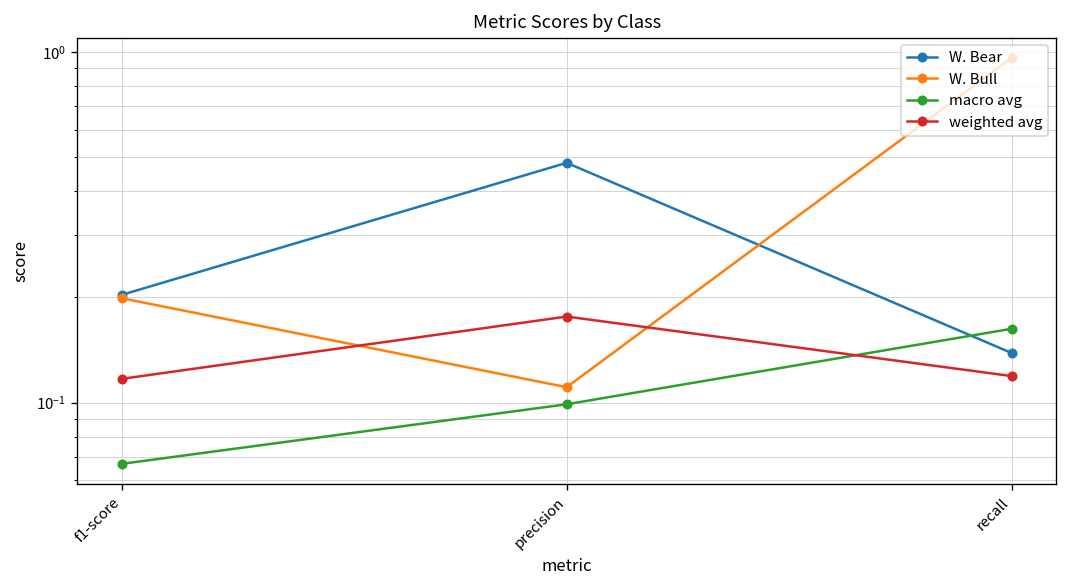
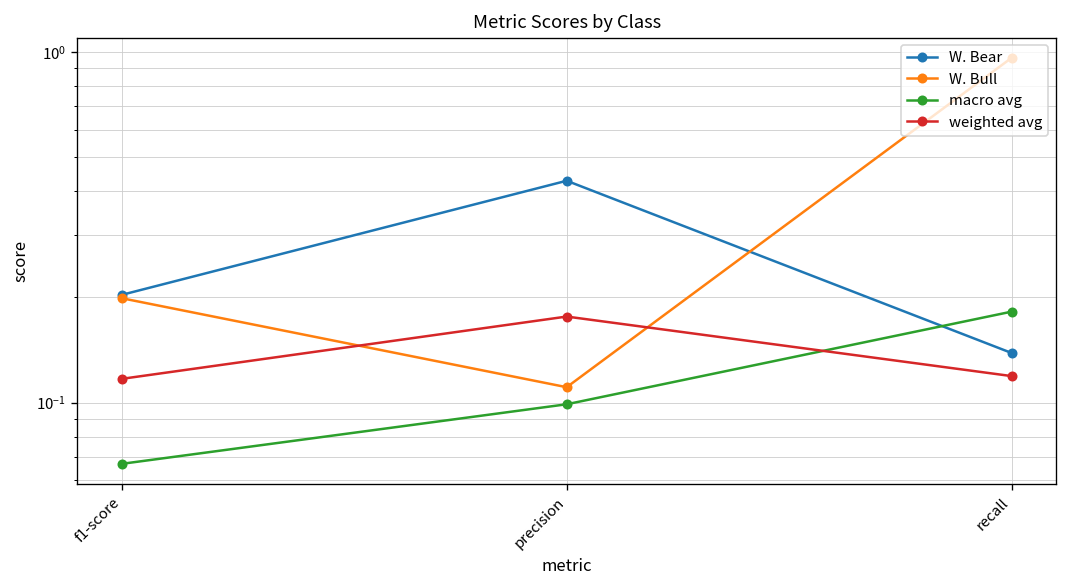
W. Bear, precision: 0.48 -> 0.43
macro avg, recall: 0.16 -> 0.18
